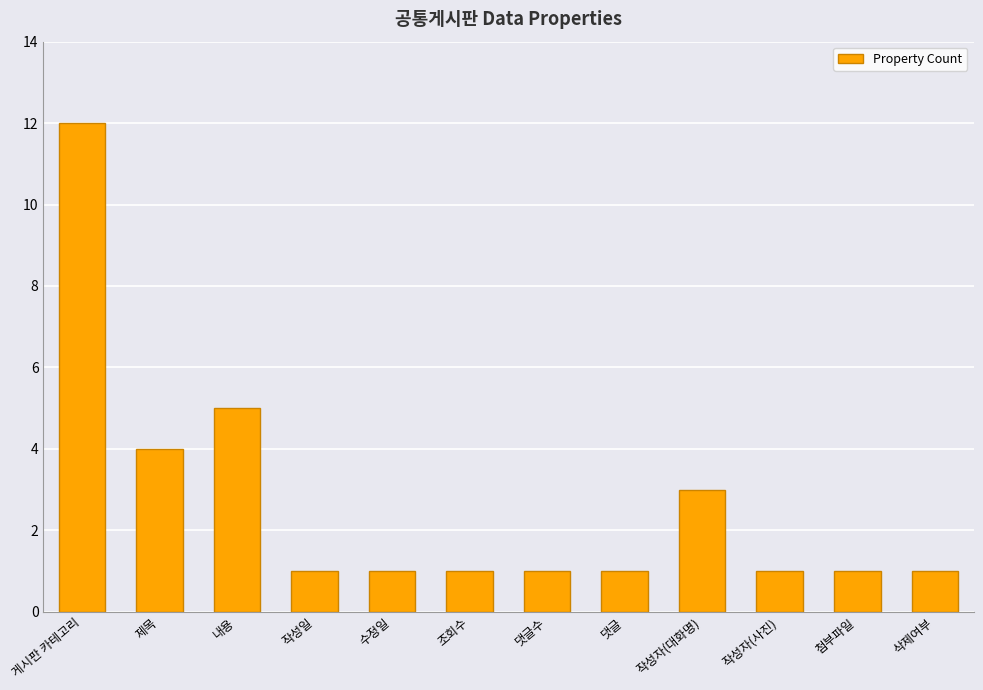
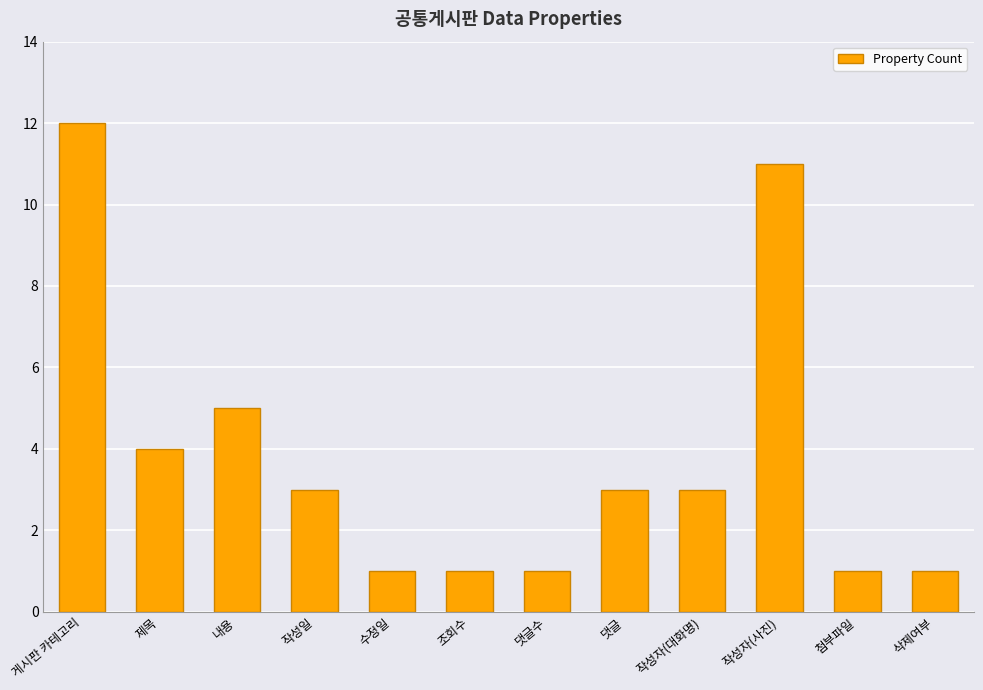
작성일: 1 -> 3
댓글: 1 -> 3
작성자(사진): 1 -> 11
